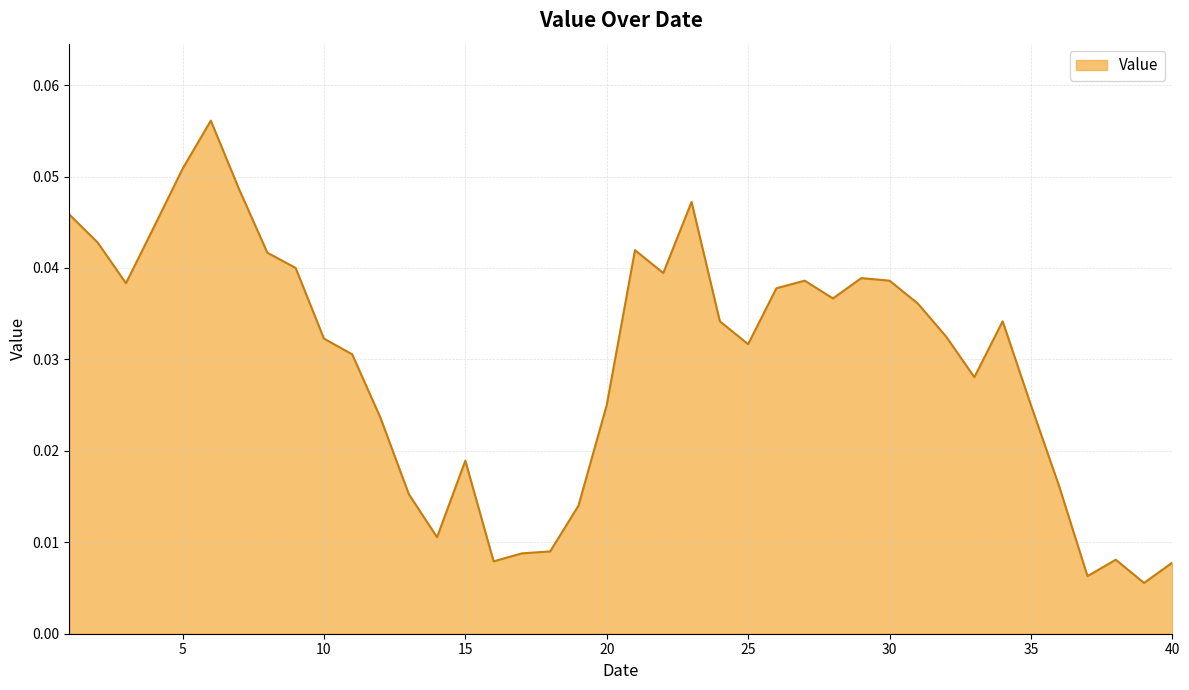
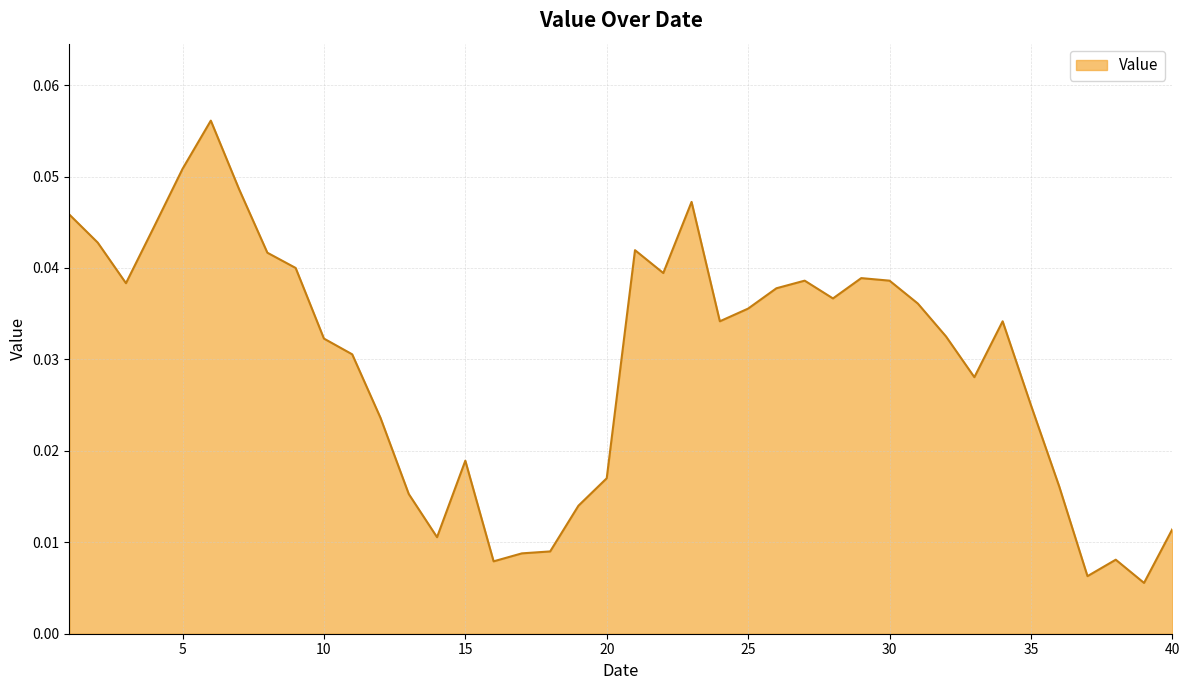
20: 0.025 -> 0.017
25: 0.032 -> 0.036
40: 0.008 -> 0.011
